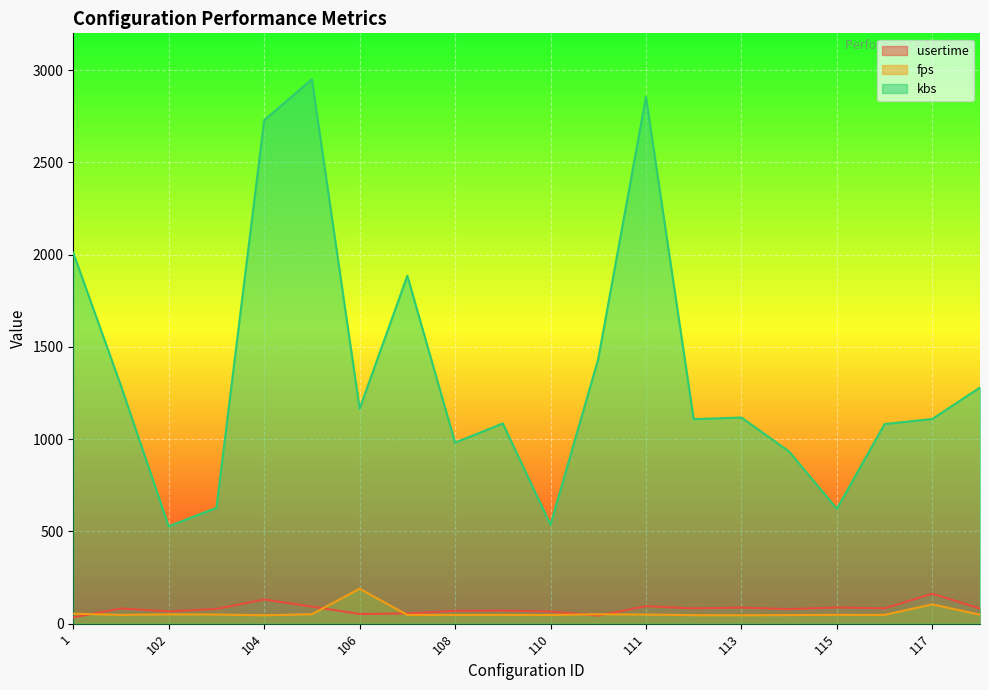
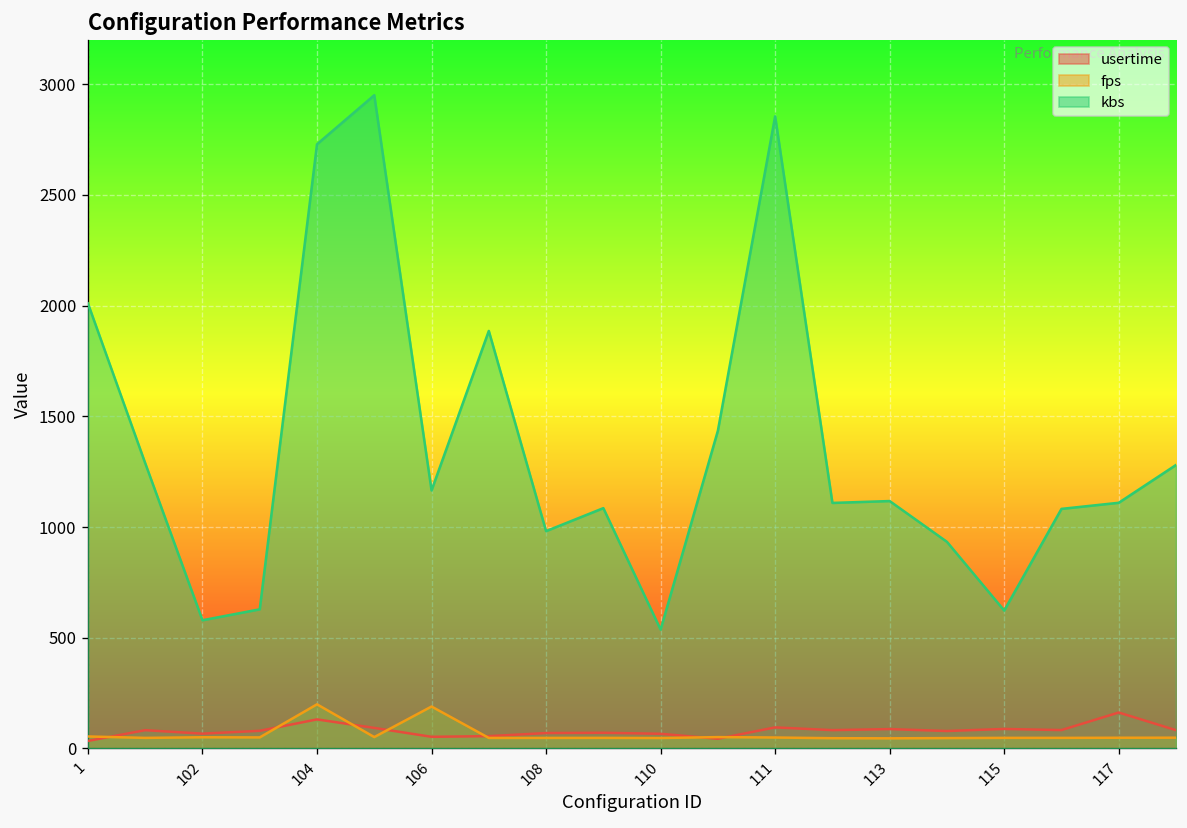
kbs, 102: 530 -> 580
fps, 104: 50 -> 200
fps, 117: 100 -> 50
